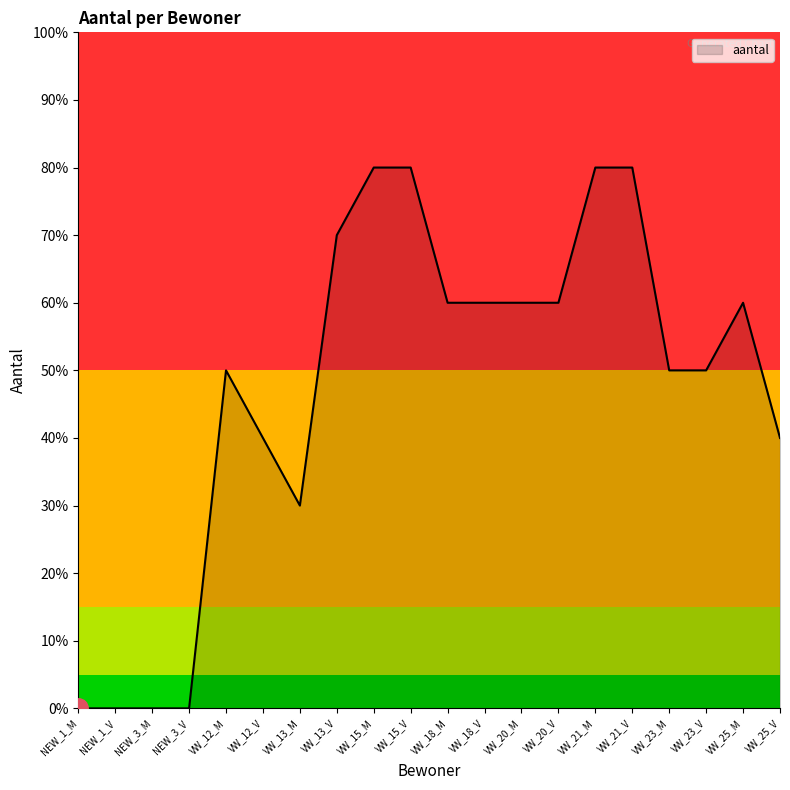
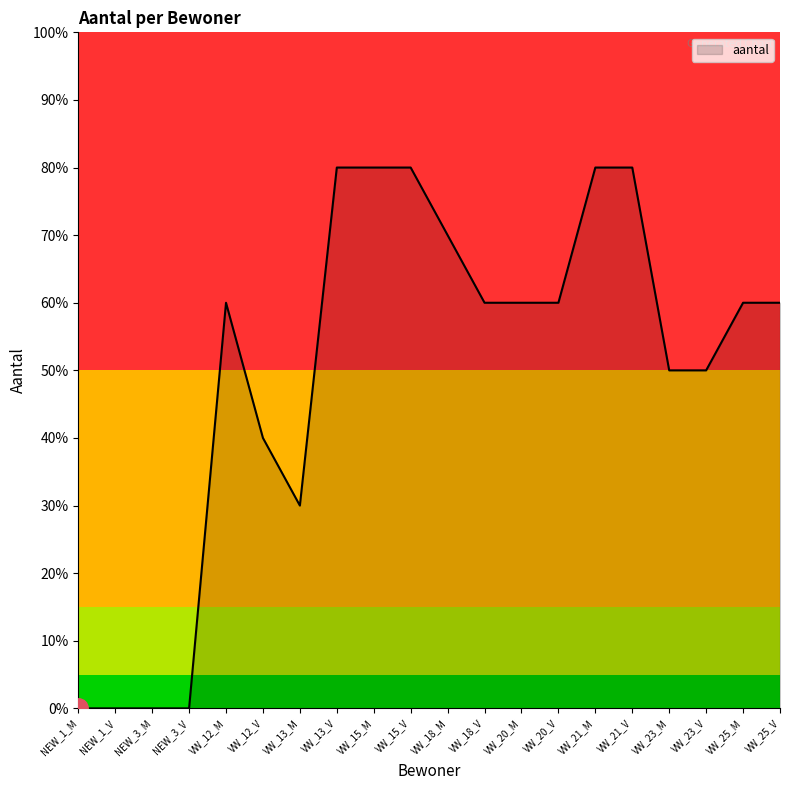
aantal, VW_12_M: 50% -> 60%
aantal, VW_13_V: 70% -> 80%
aantal, VW_18_M: 60% -> 70%
aantal, VW_25_V: 40% -> 60%
